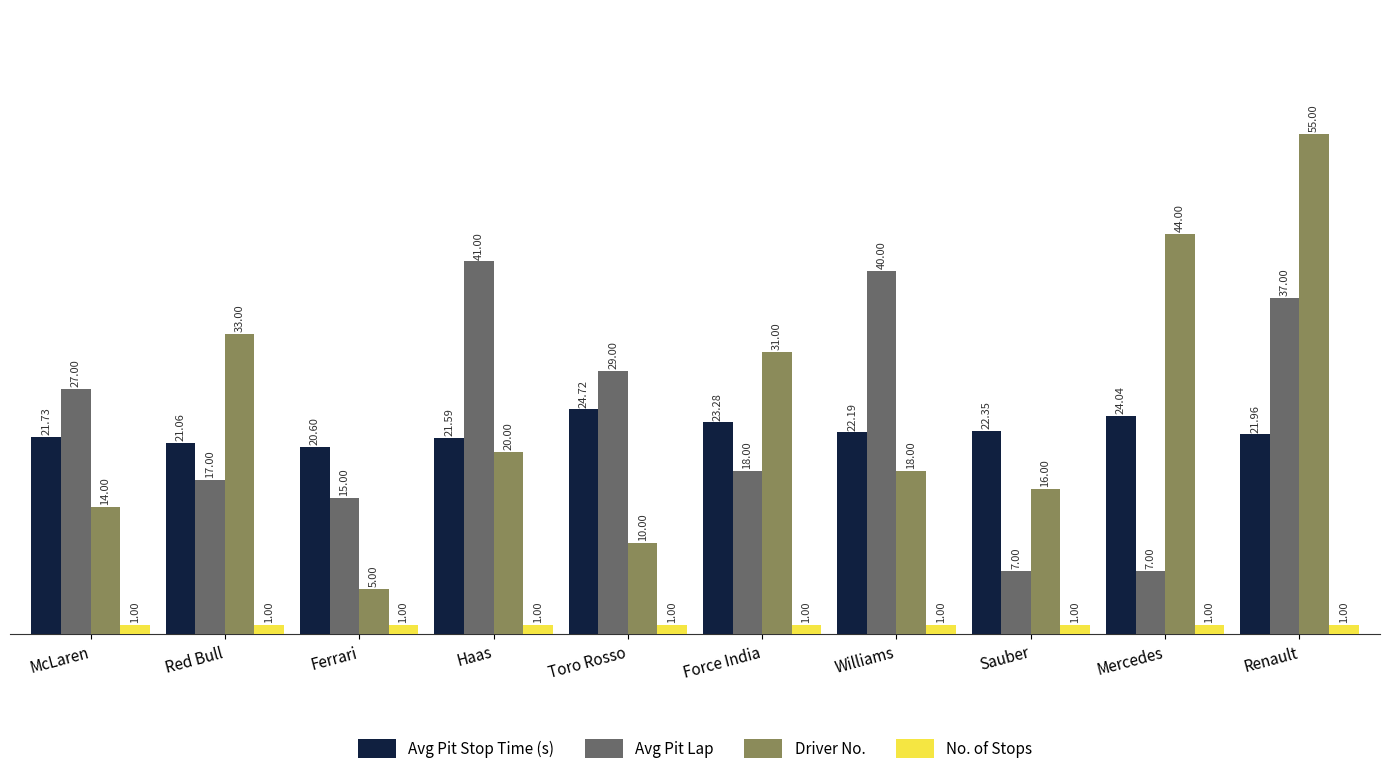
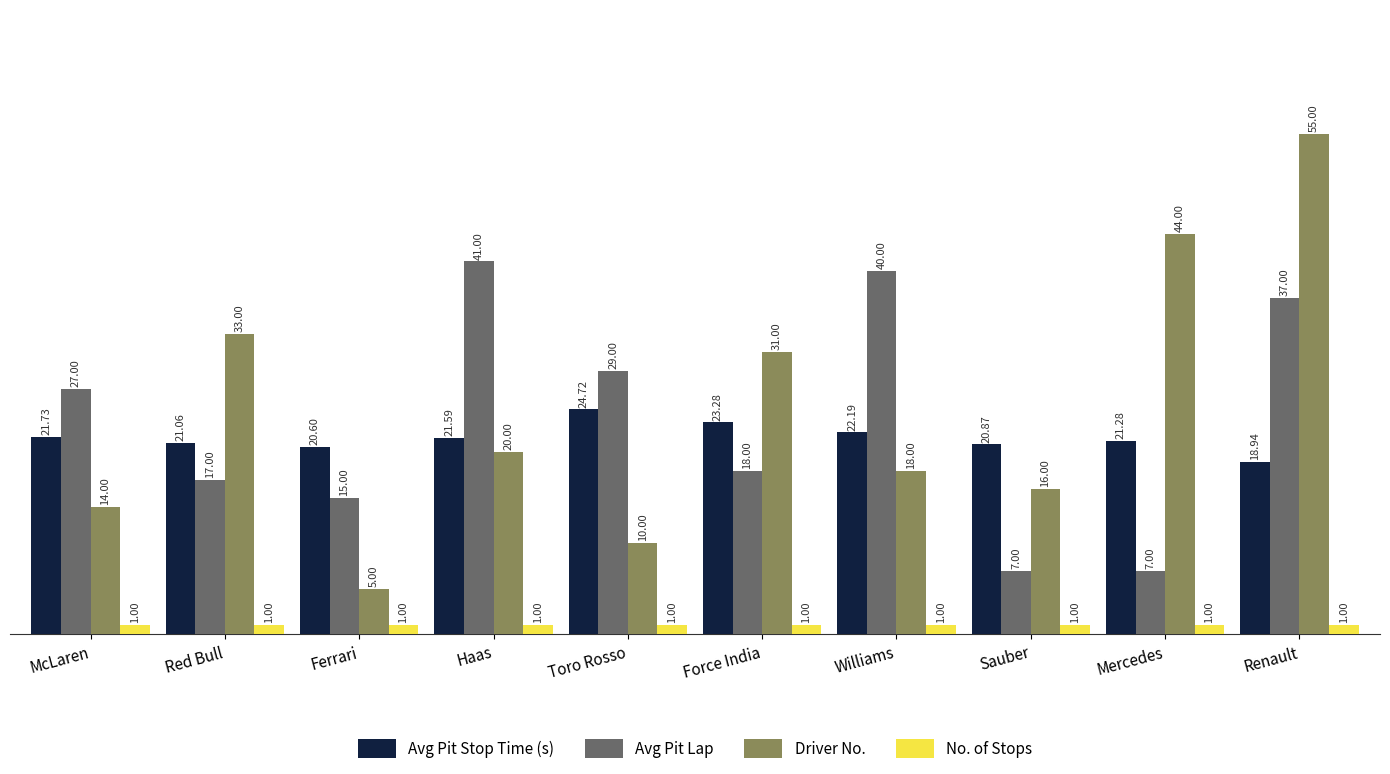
Avg Pit Stop Time (s), Sauber: 22.35 -> 20.87
Avg Pit Stop Time (s), Mercedes: 24.04 -> 21.28
Avg Pit Stop Time (s), Renault: 21.96 -> 18.94
